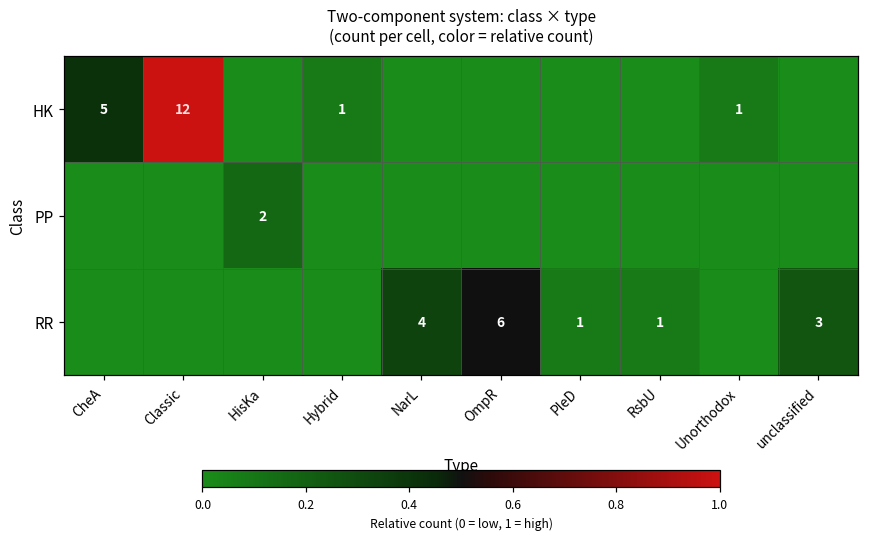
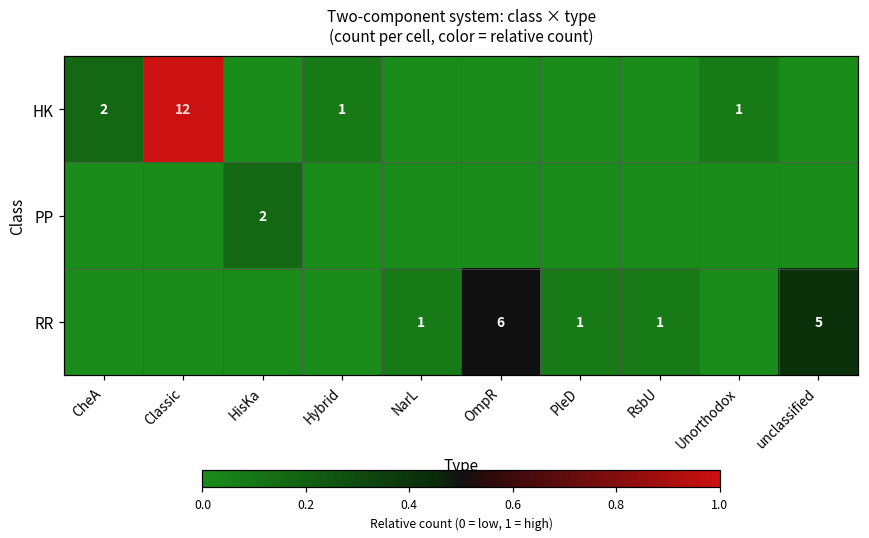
HK, CheA: 5 -> 2
RR, NarL: 4 -> 1
RR, unclassified: 3 -> 5
